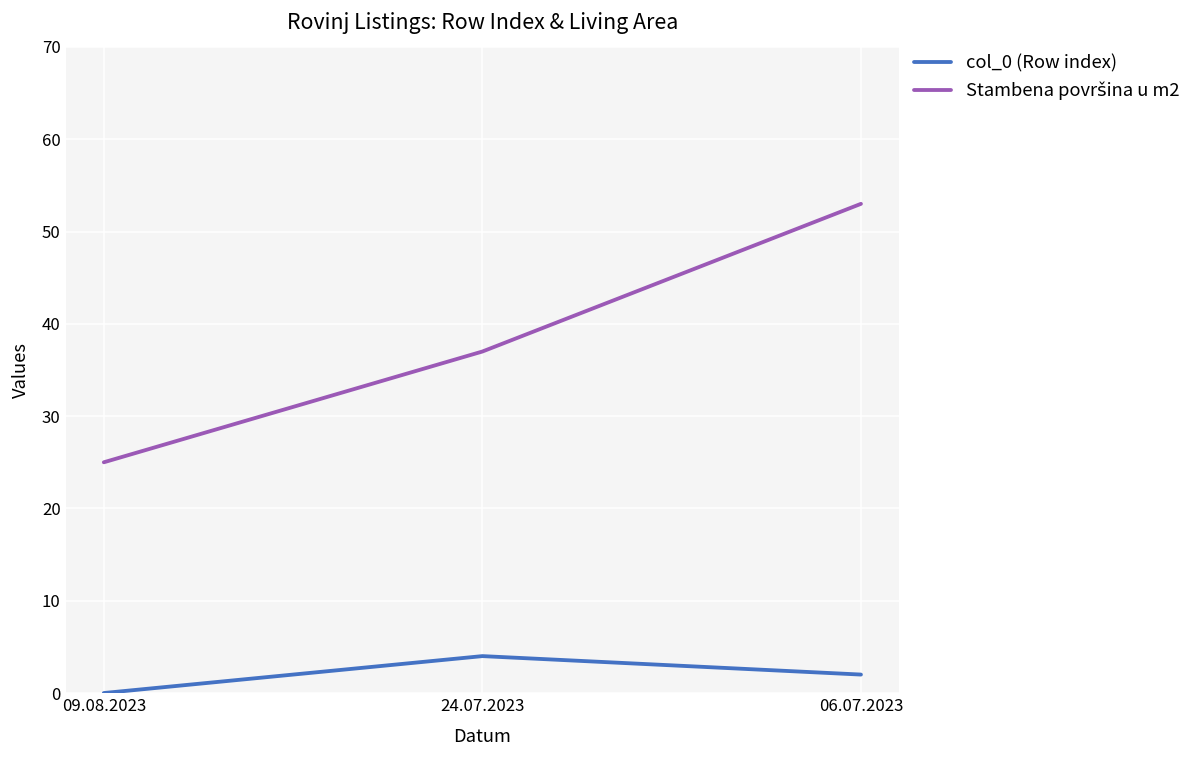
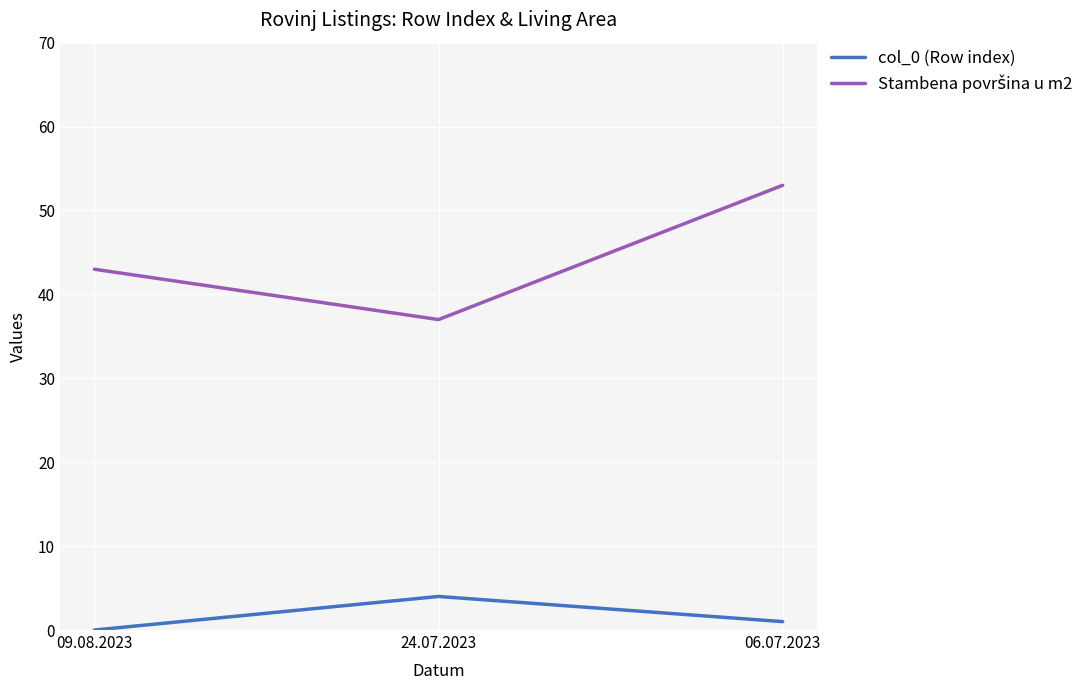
Stambena površina u m2, 09.08.2023: 25 -> 43
col_0 (Row index), 06.07.2023: 2 -> 1
